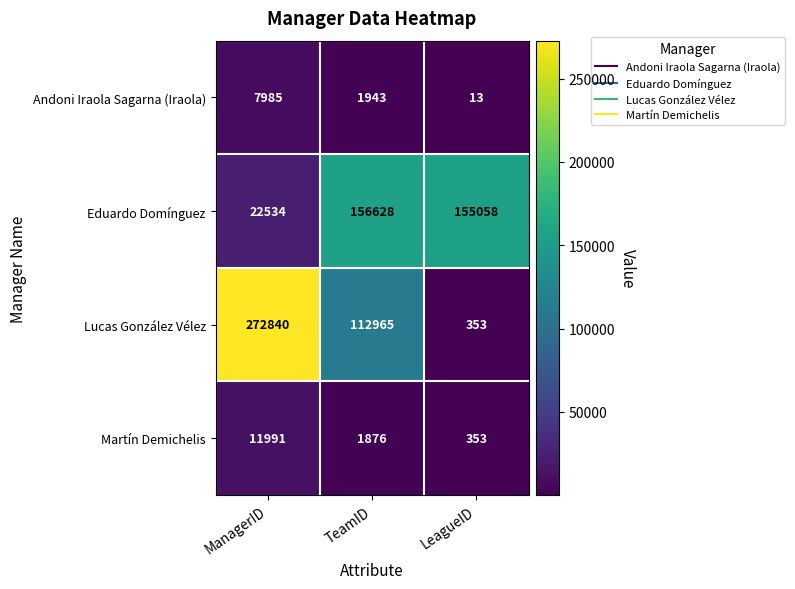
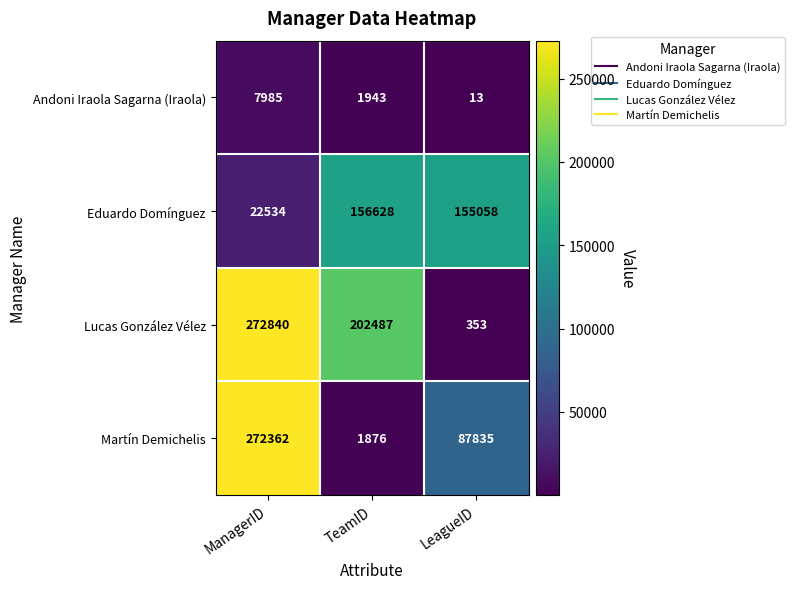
Lucas González Vélez, TeamID: 112965 -> 202487
Martín Demichelis, ManagerID: 11991 -> 272362
Martín Demichelis, LeagueID: 353 -> 87835
